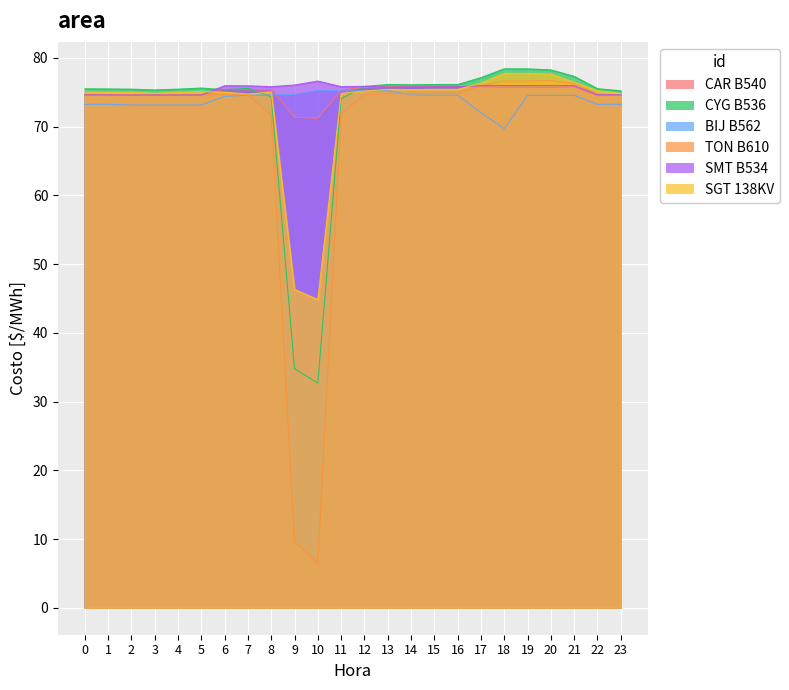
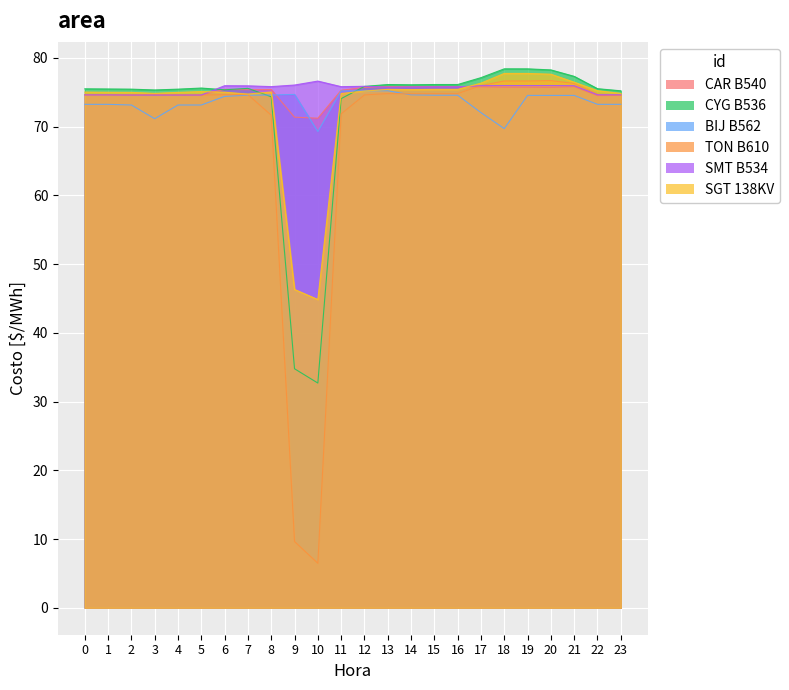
BIJ B562, 3: 73 -> 71
BIJ B562, 10: 75 -> 69
